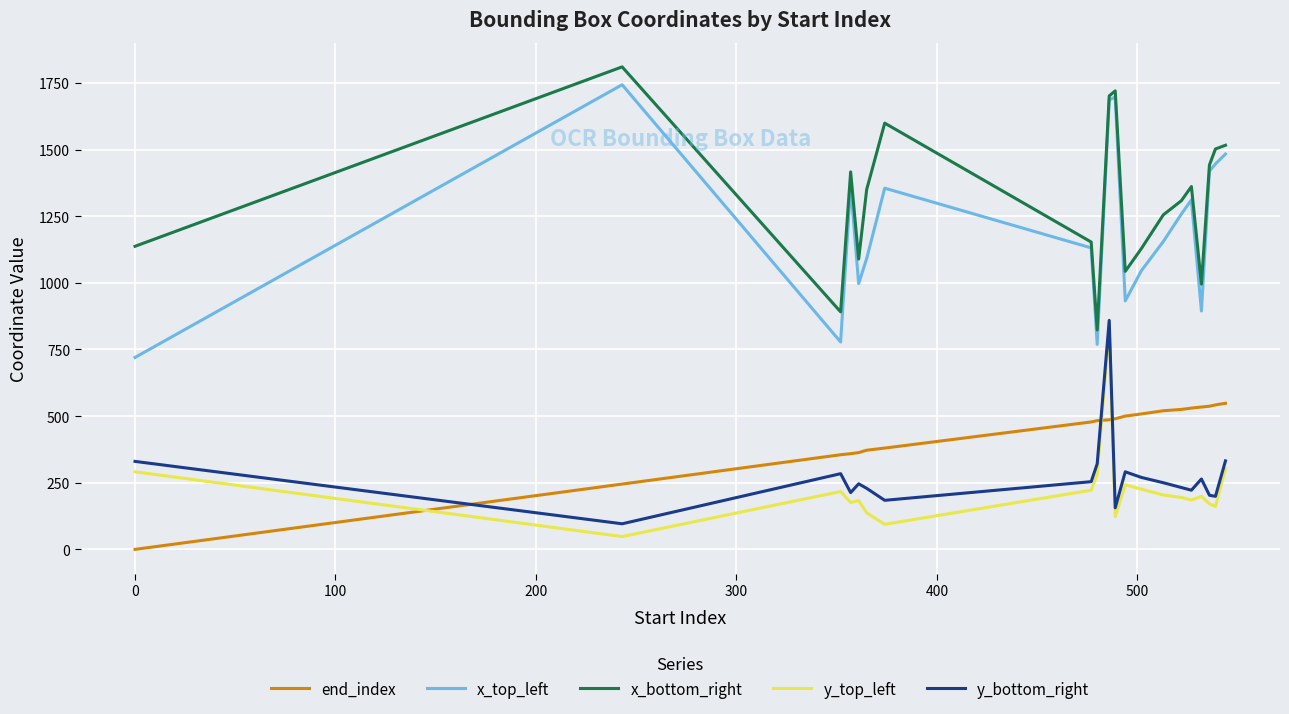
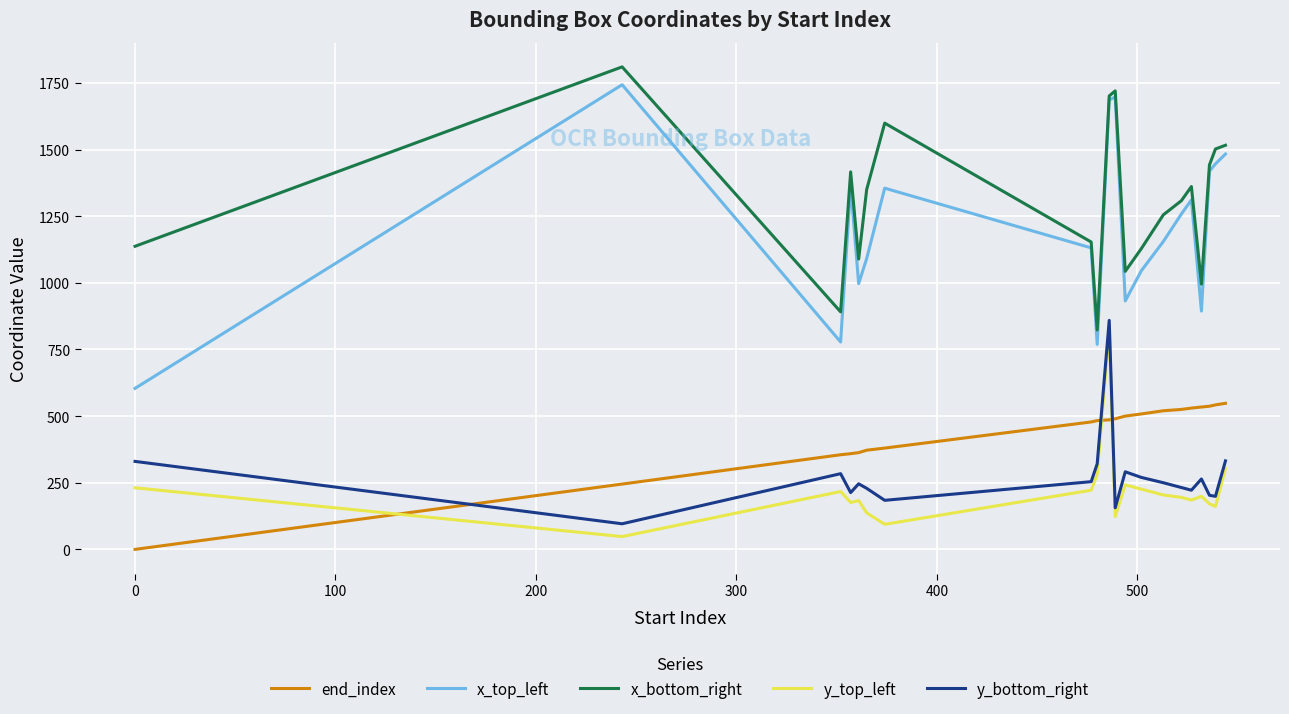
x_top_left, 0: 720 -> 600
y_top_left, 0: 290 -> 230
